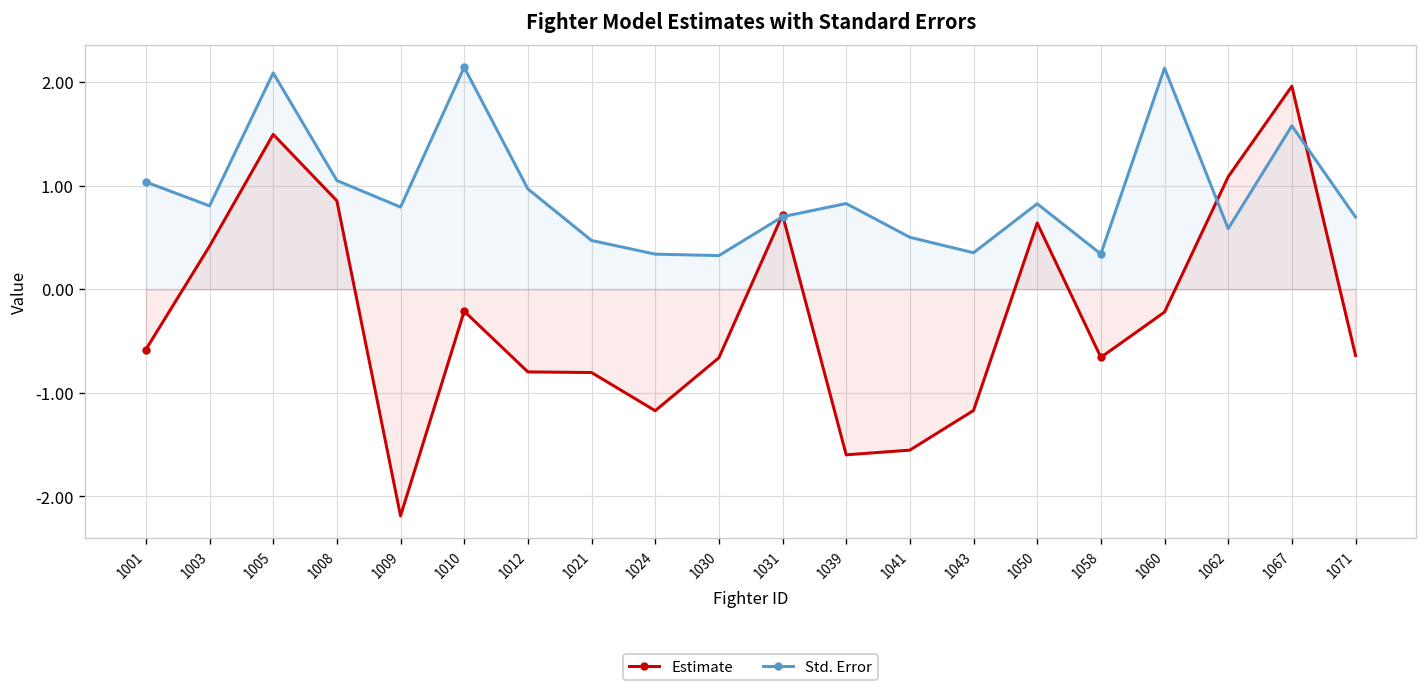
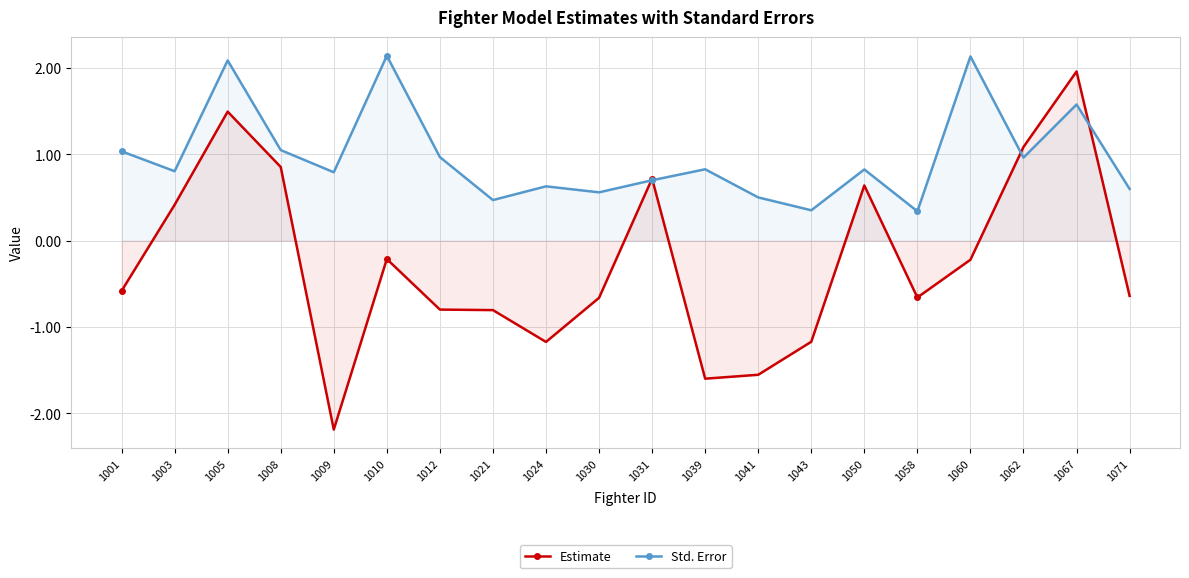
Std. Error, 1024: 0.3 -> 0.6
Std. Error, 1030: 0.3 -> 0.6
Std. Error, 1062: 0.6 -> 1.0
Std. Error, 1071: 0.7 -> 0.6
